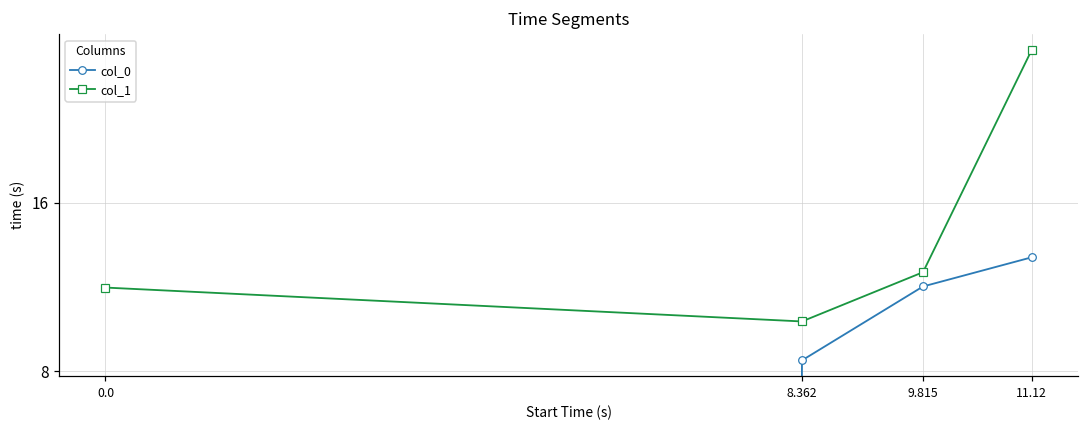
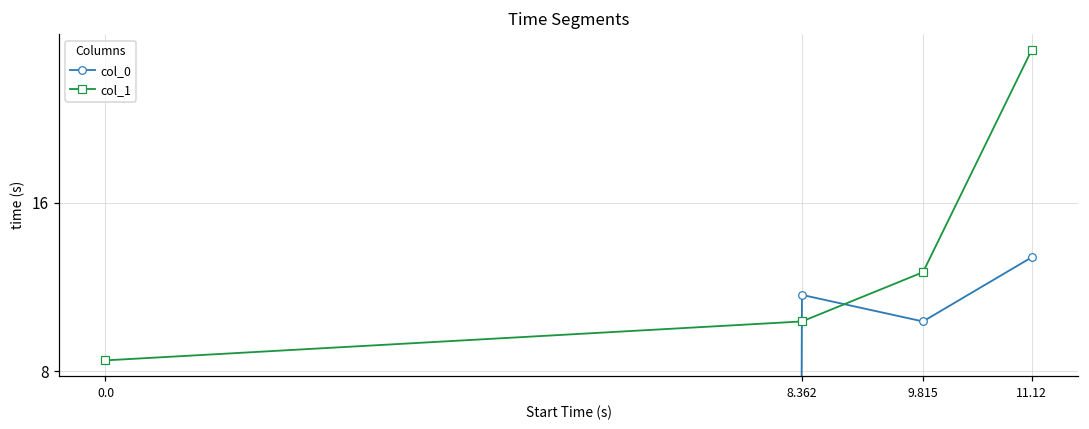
col_1, 0.0: 11.3 -> 8.4
col_0, 8.362: 8.4 -> 10.9
col_0, 9.815: 11.3 -> 9.8
